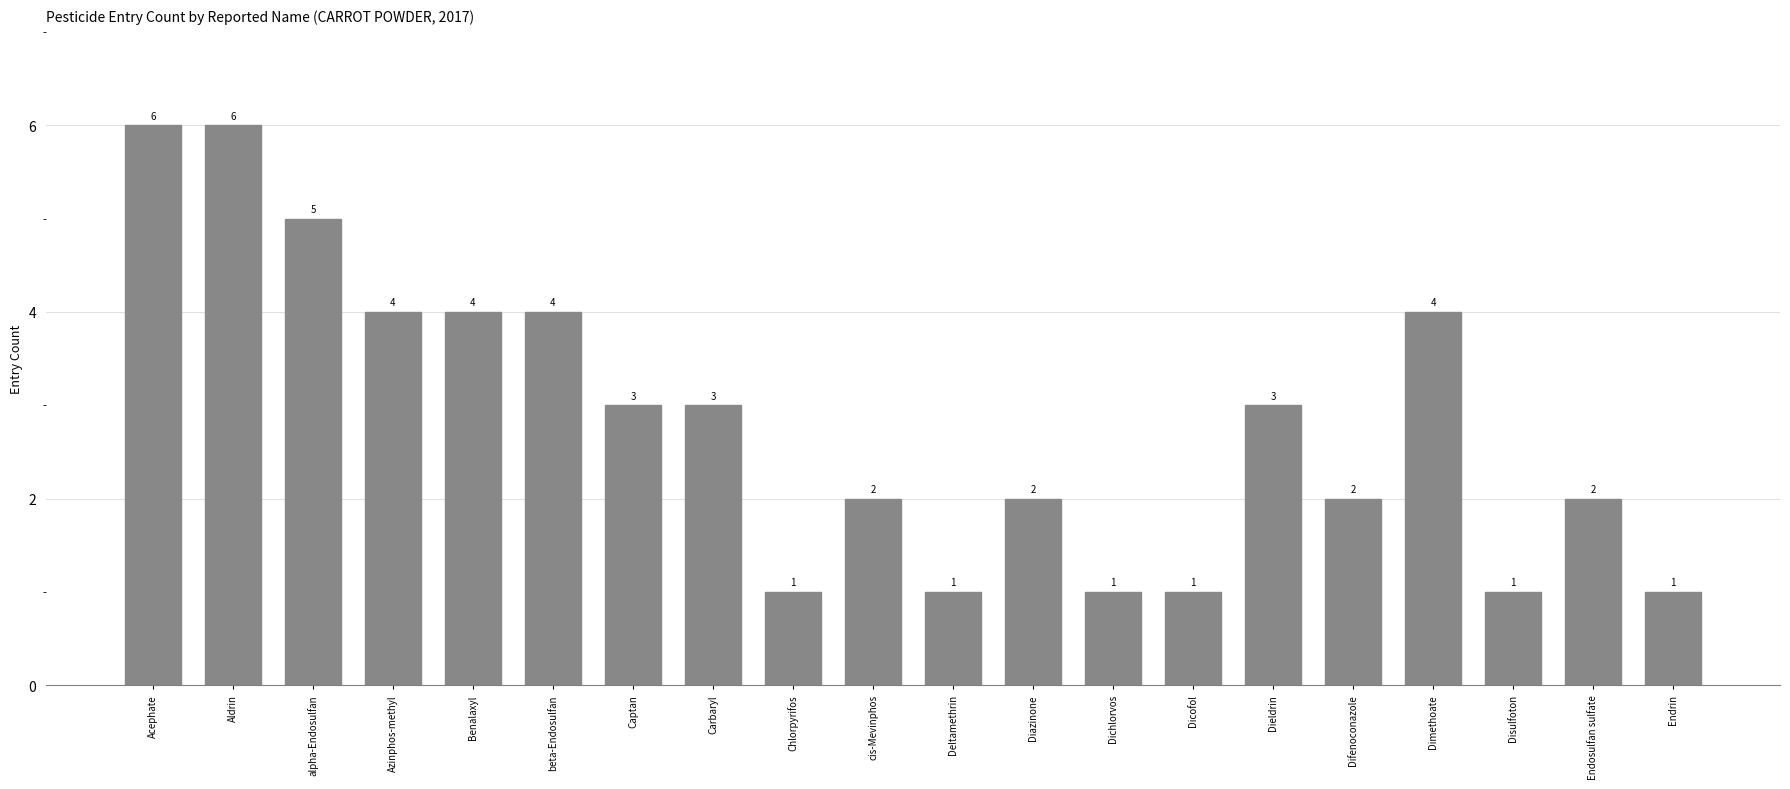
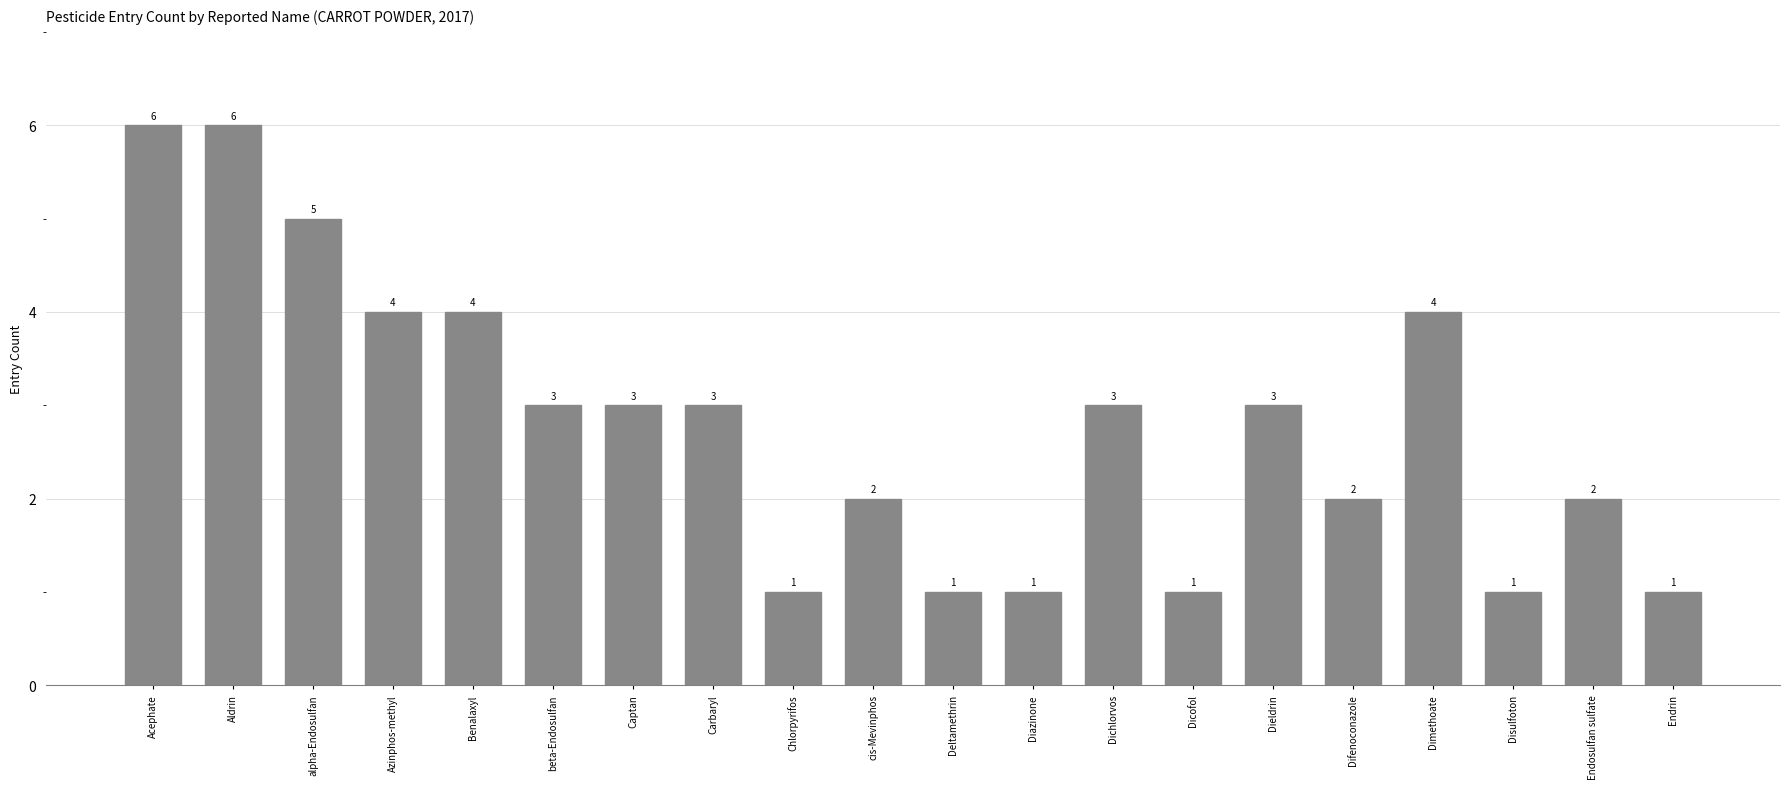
beta-Endosulfan: 4 -> 3
Diazinone: 2 -> 1
Dichlorvos: 1 -> 3
